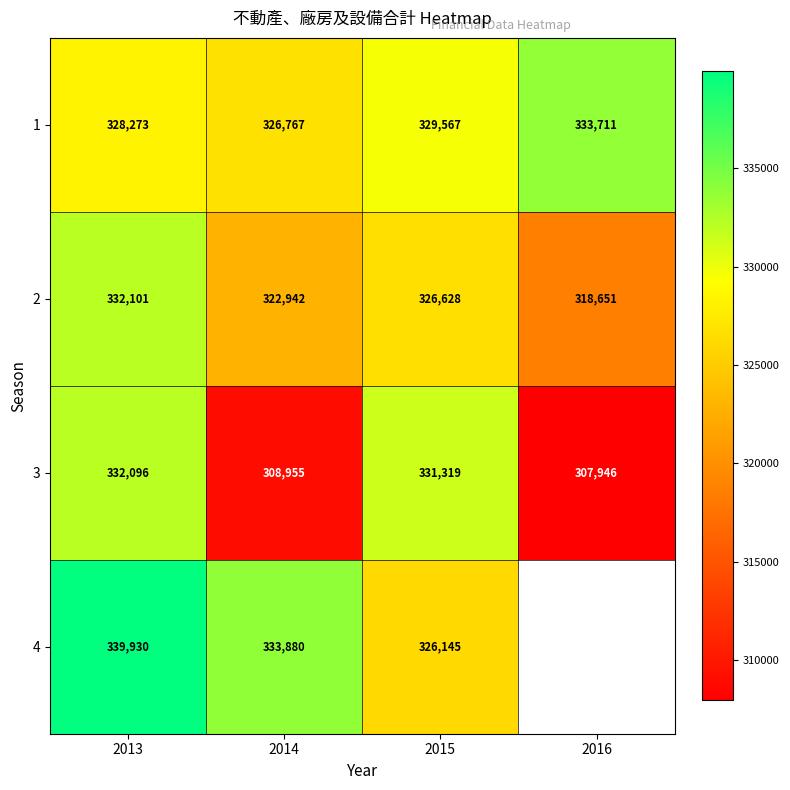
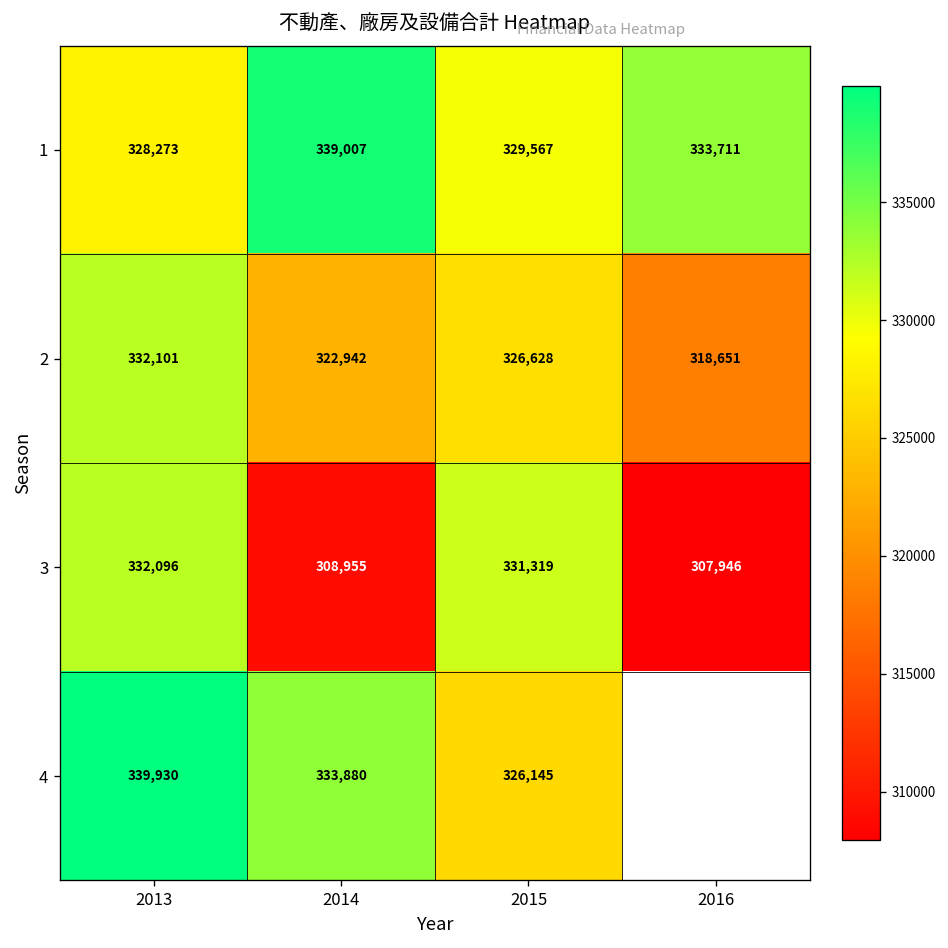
1, 2014: 326,767 -> 339,007
